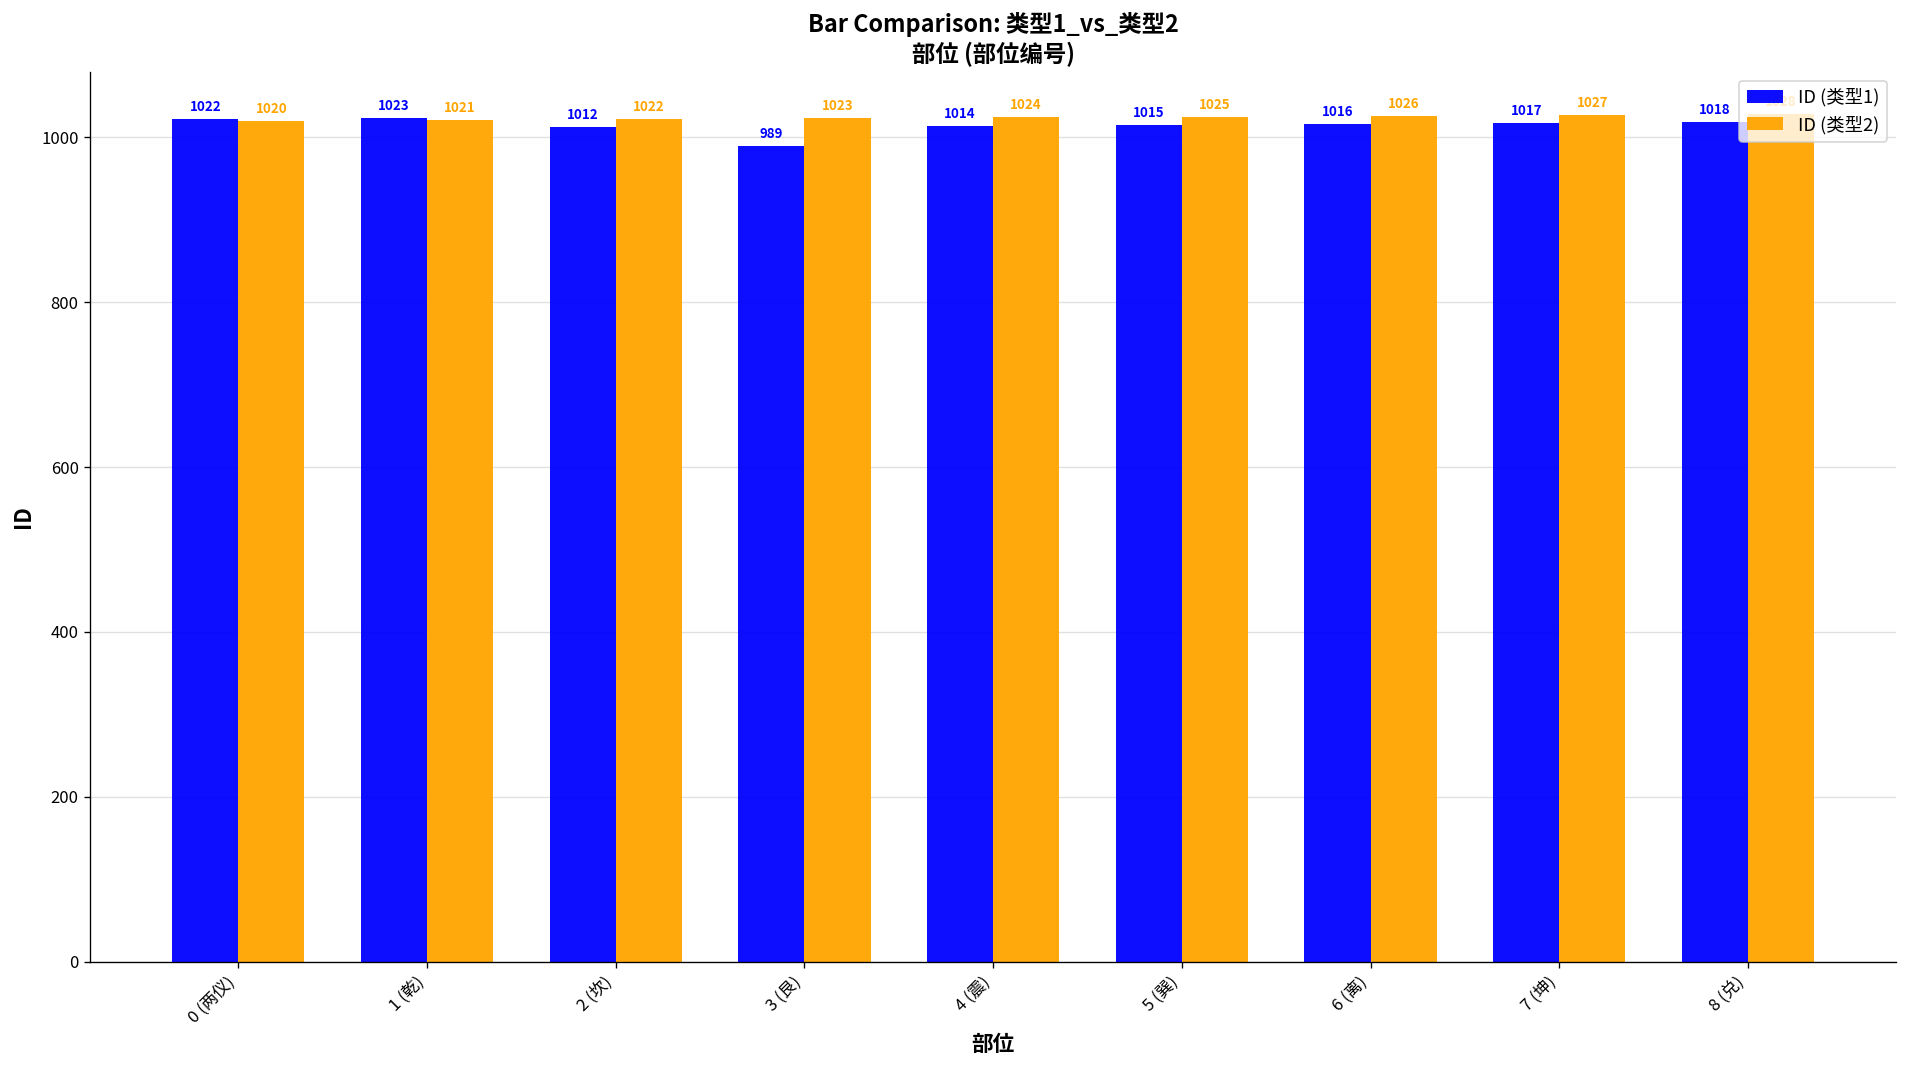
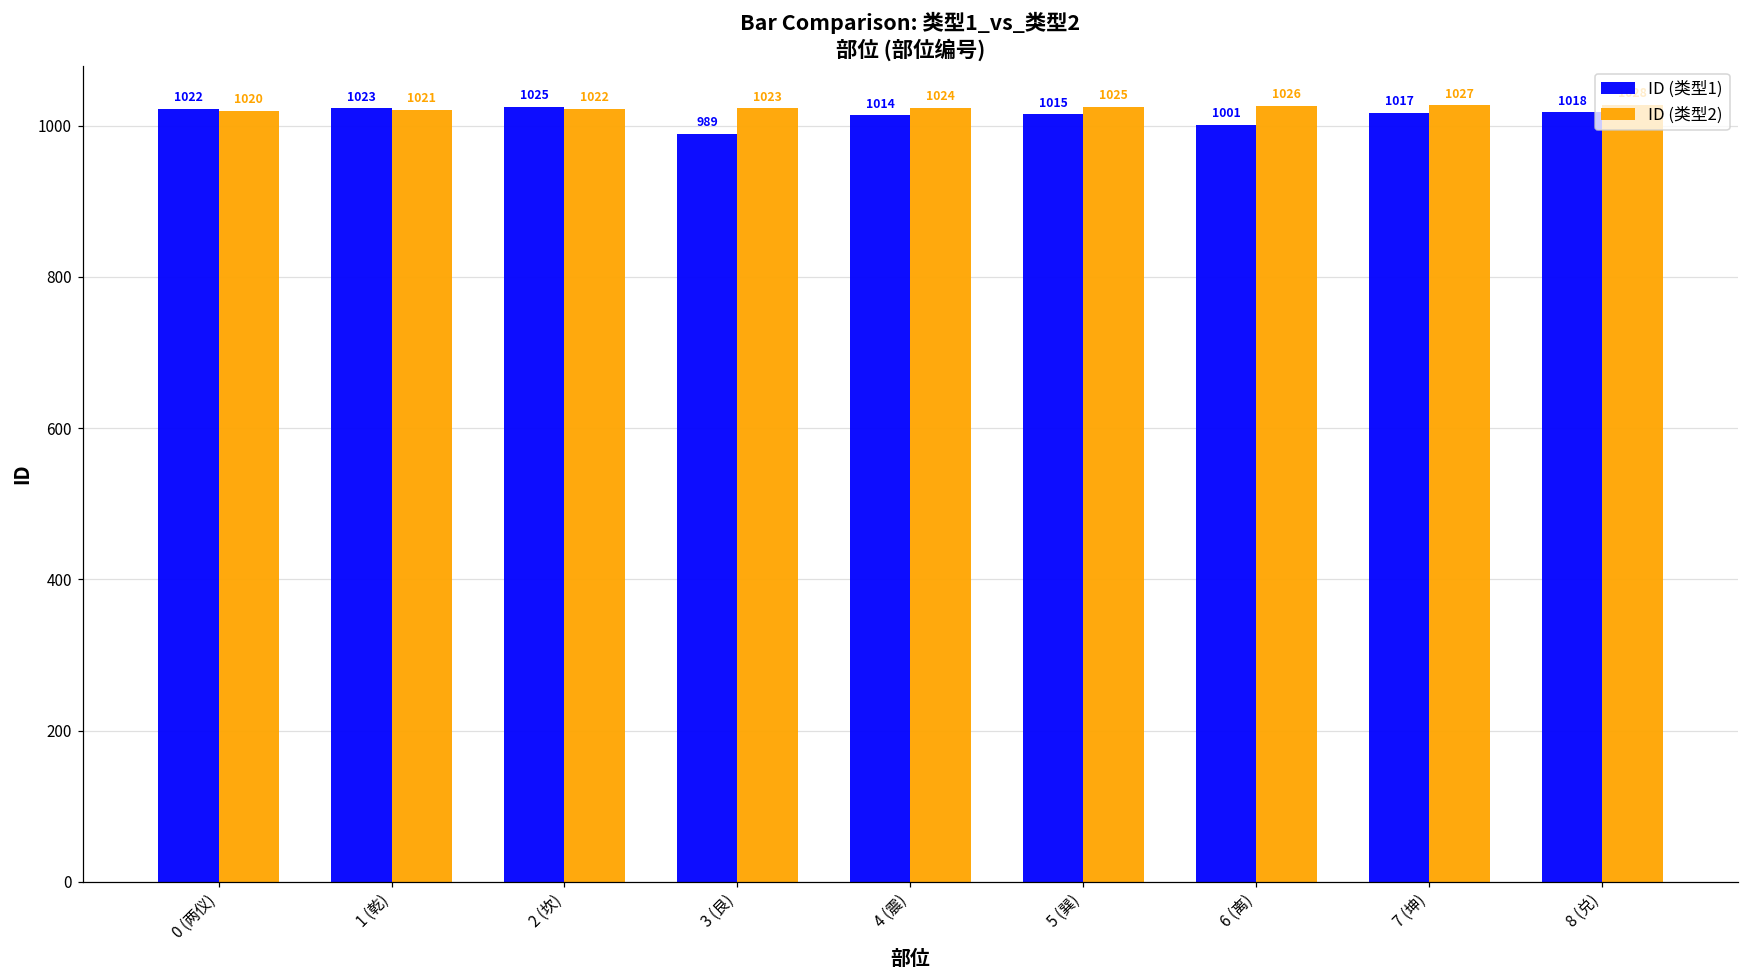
ID (类型1), 2 (坎): 1012 -> 1025
ID (类型1), 6 (离): 1016 -> 1001
